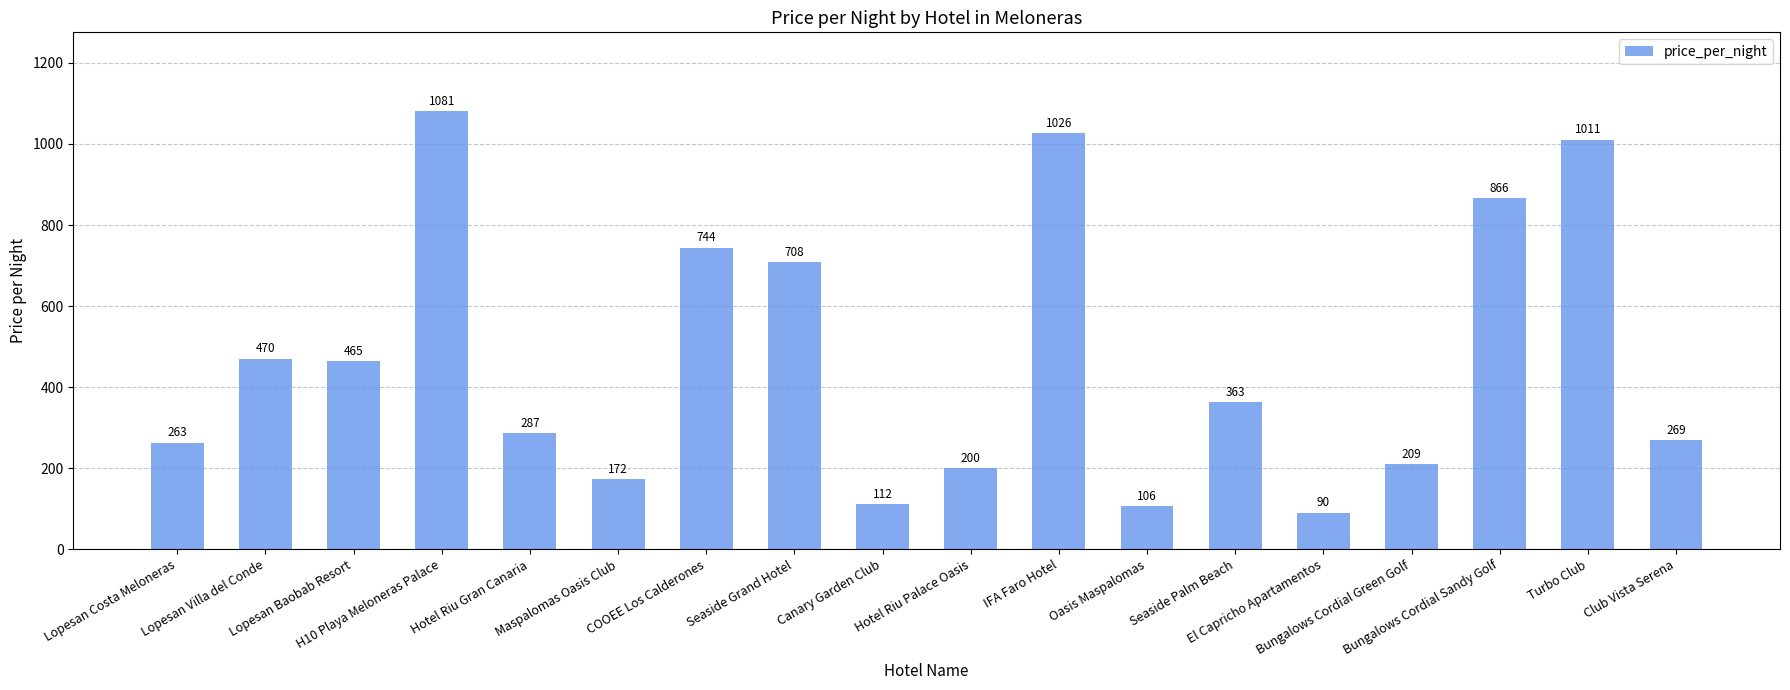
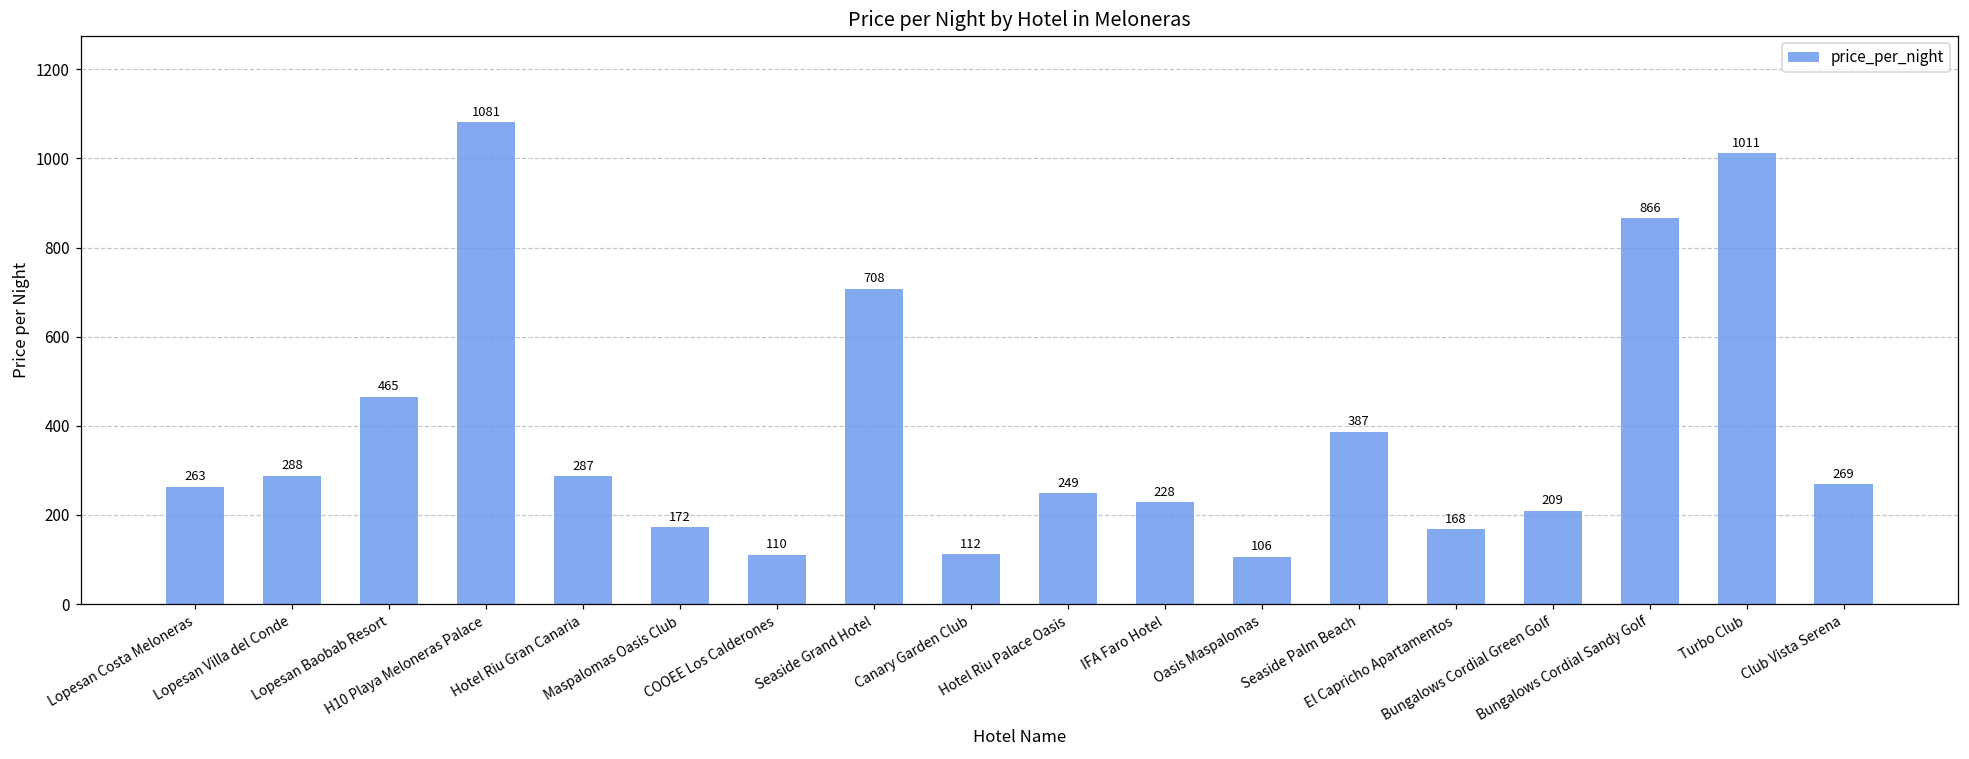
Lopesan Villa del Conde: 470 -> 288
COOEE Los Calderones: 744 -> 110
Hotel Riu Palace Oasis: 200 -> 249
IFA Faro Hotel: 1026 -> 228
Seaside Palm Beach: 363 -> 387
El Capricho Apartamentos: 90 -> 168
